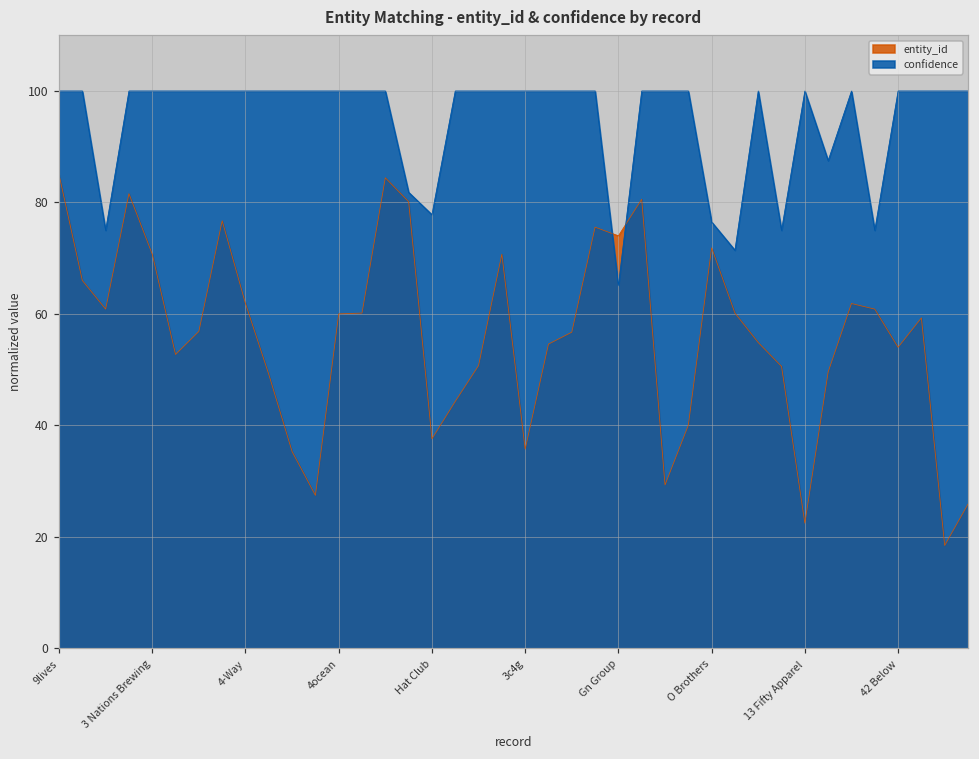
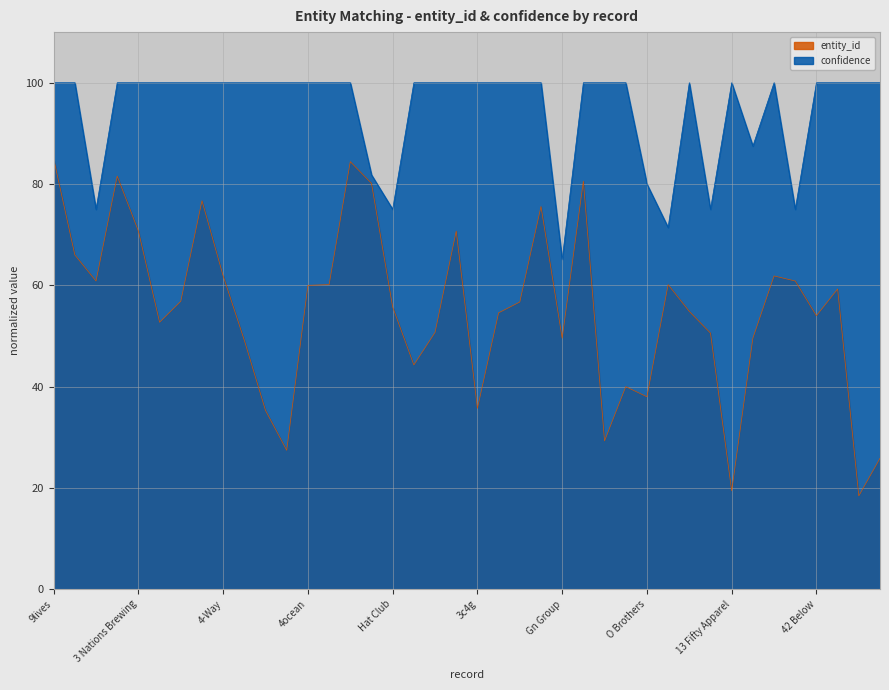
entity_id, Hat Club: 38 -> 56
confidence, Hat Club: 78 -> 75
entity_id, Gn Group: 74 -> 50
entity_id, O Brothers: 72 -> 38
confidence, O Brothers: 77 -> 80
entity_id, 13 Fifty Apparel: 22 -> 19
